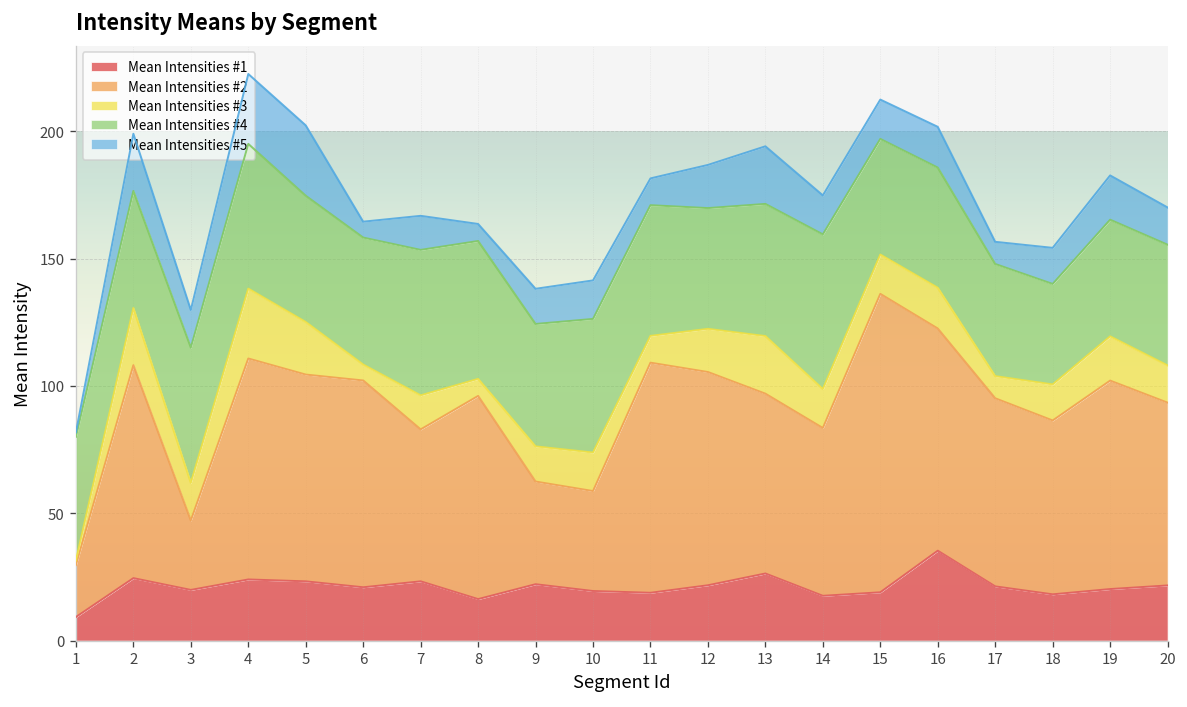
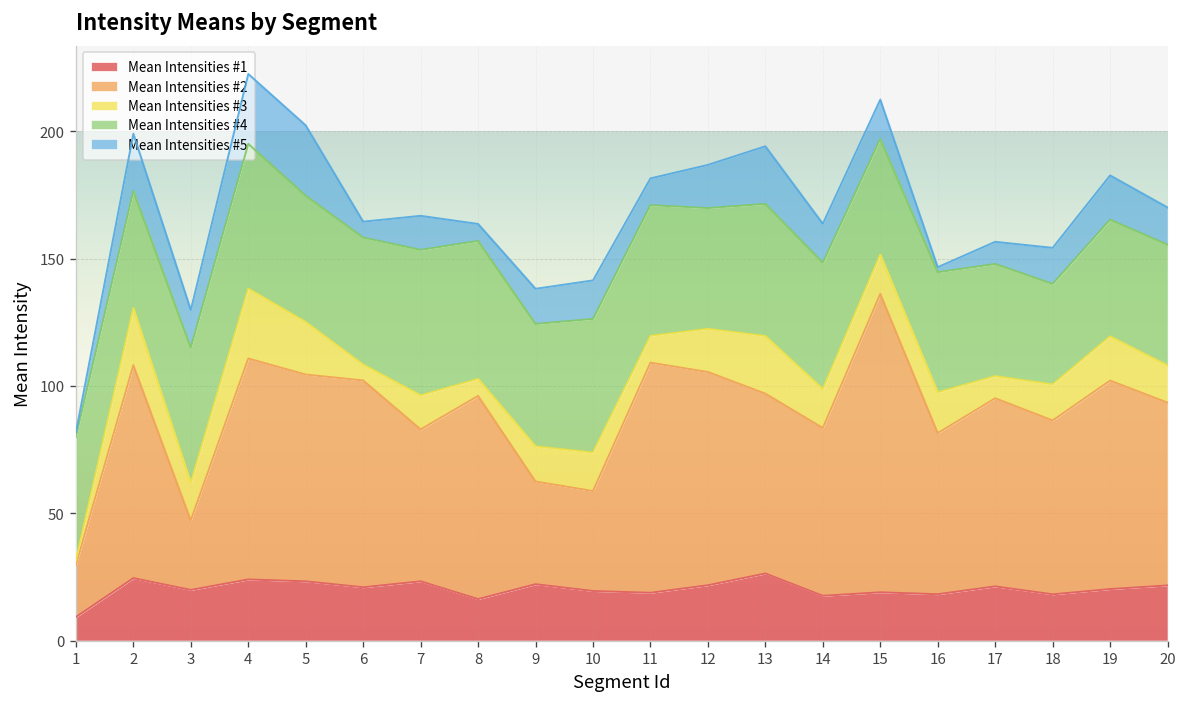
Mean Intensities #4, 14: 61 -> 50
Mean Intensities #1, 16: 35 -> 18
Mean Intensities #2, 16: 87 -> 63
Mean Intensities #5, 16: 16 -> 2
